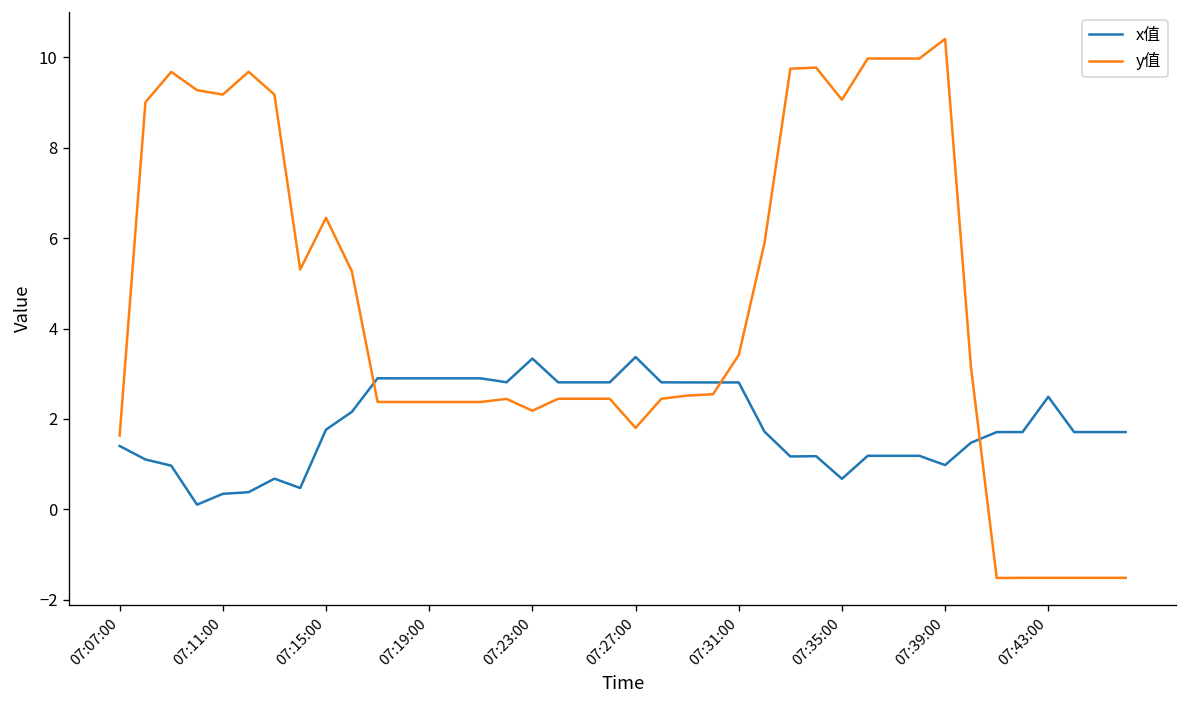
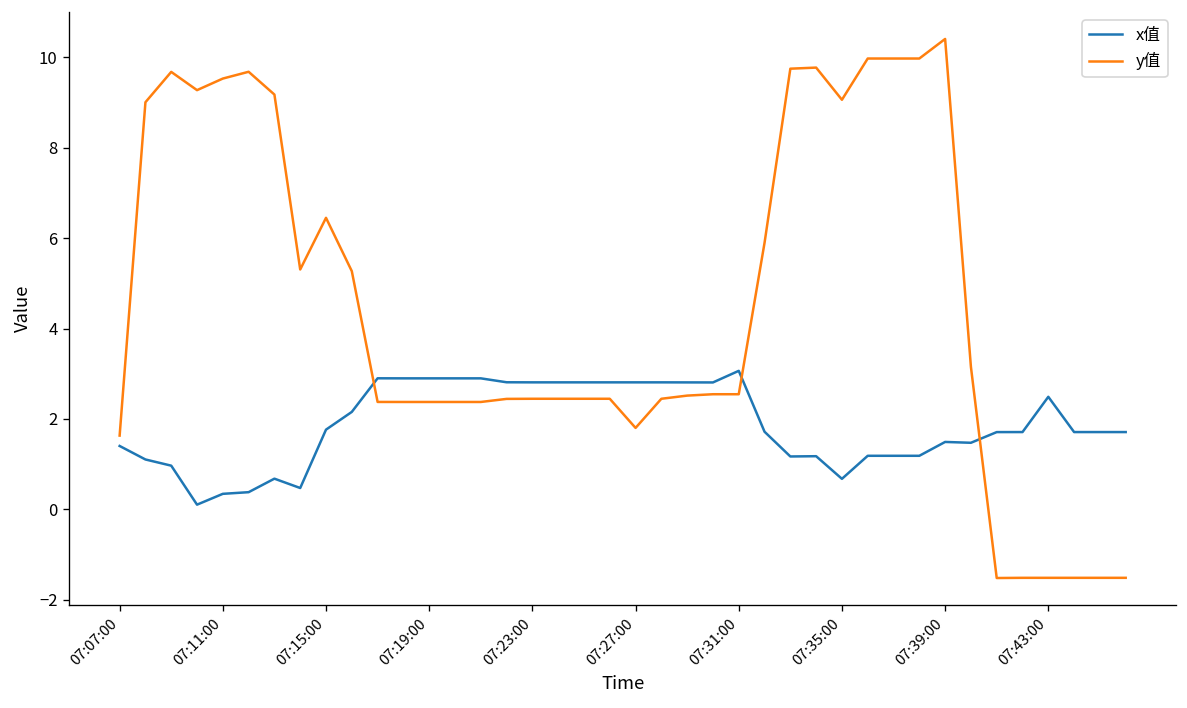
y值, 07:11:00: 9.2 -> 9.5
x值, 07:23:00: 3.3 -> 2.8
y值, 07:23:00: 2.2 -> 2.4
x值, 07:27:00: 3.4 -> 2.8
x值, 07:31:00: 2.8 -> 3.1
y值, 07:31:00: 3.4 -> 2.5
x值, 07:39:00: 1.0 -> 1.5
